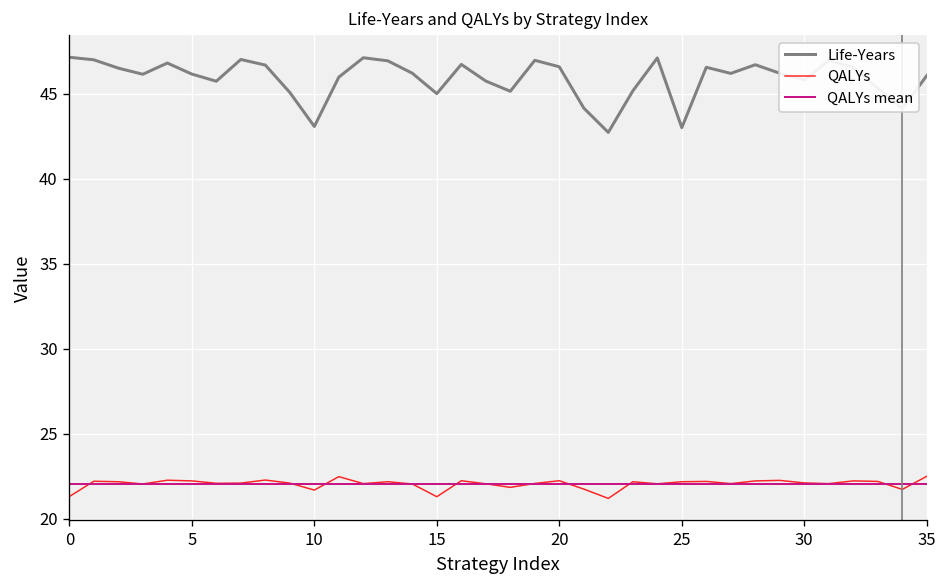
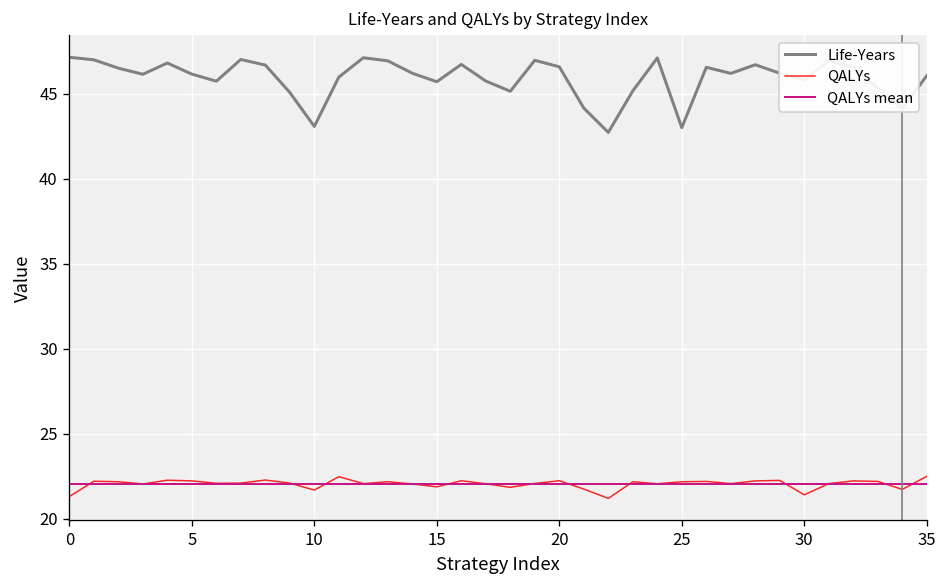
Life-Years, 15: 45.0 -> 45.7
QALYs, 15: 21.3 -> 21.9
QALYs, 30: 22.1 -> 21.4
